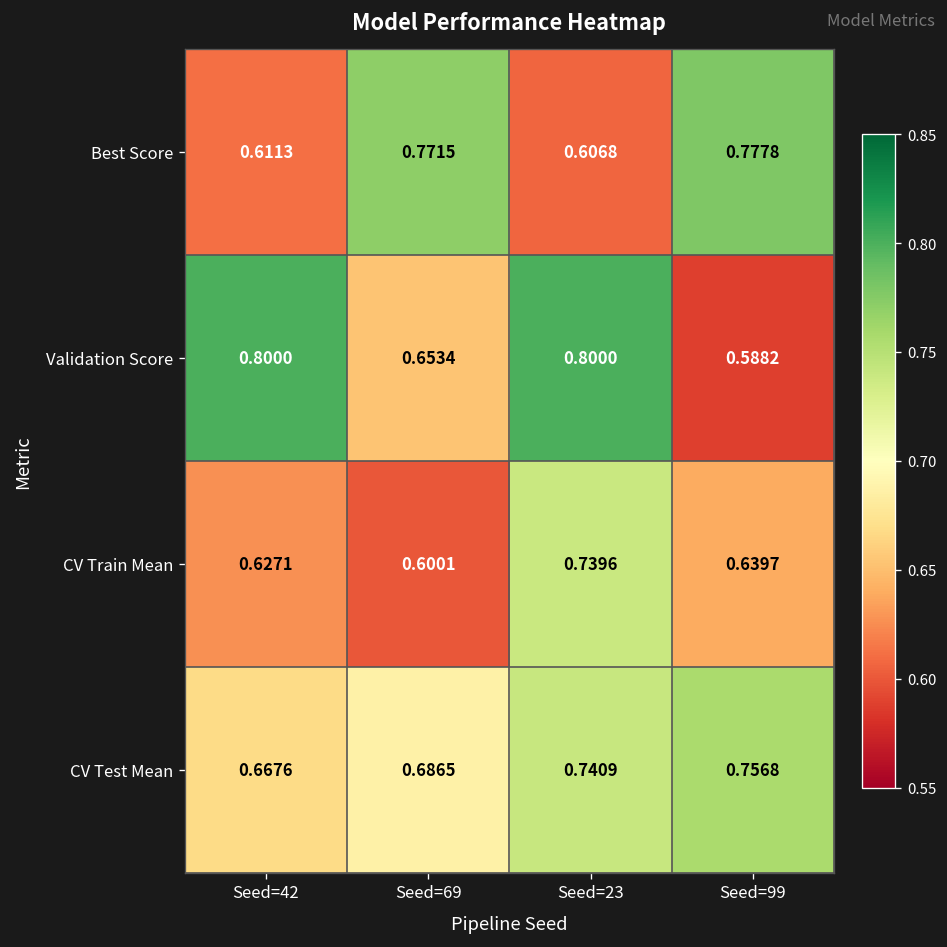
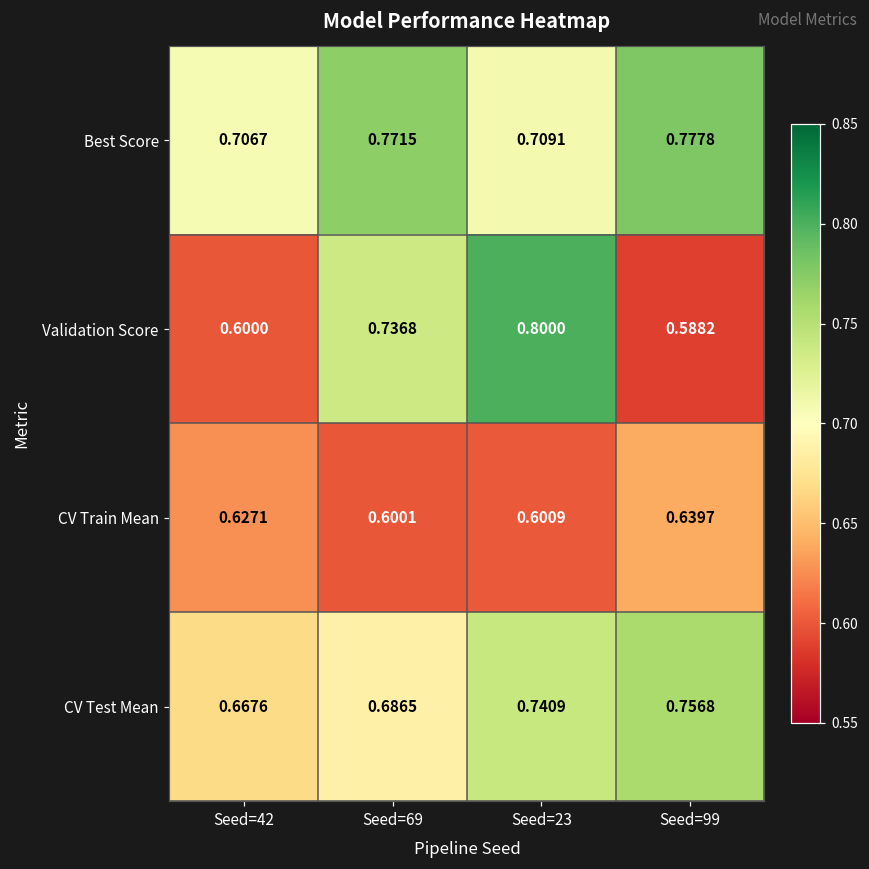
Best Score, Seed=42: 0.6113 -> 0.7067
Best Score, Seed=23: 0.6068 -> 0.7091
Validation Score, Seed=42: 0.8000 -> 0.6000
Validation Score, Seed=69: 0.6534 -> 0.7368
CV Train Mean, Seed=23: 0.7396 -> 0.6009
